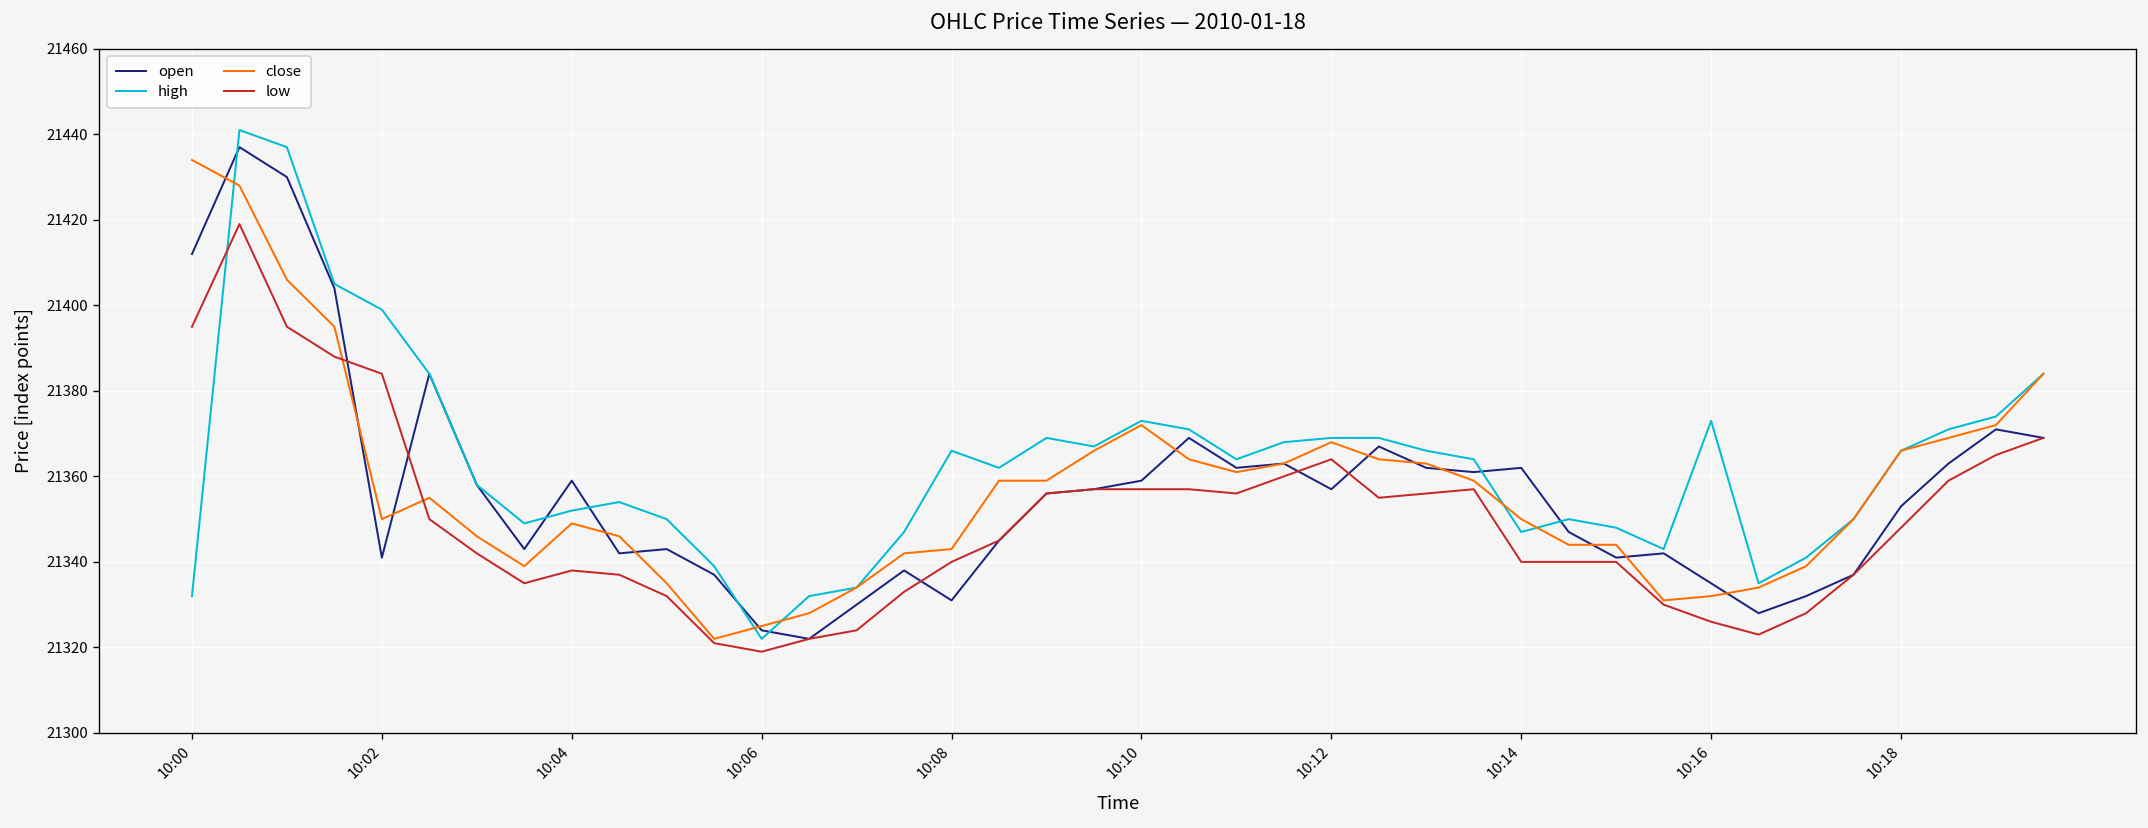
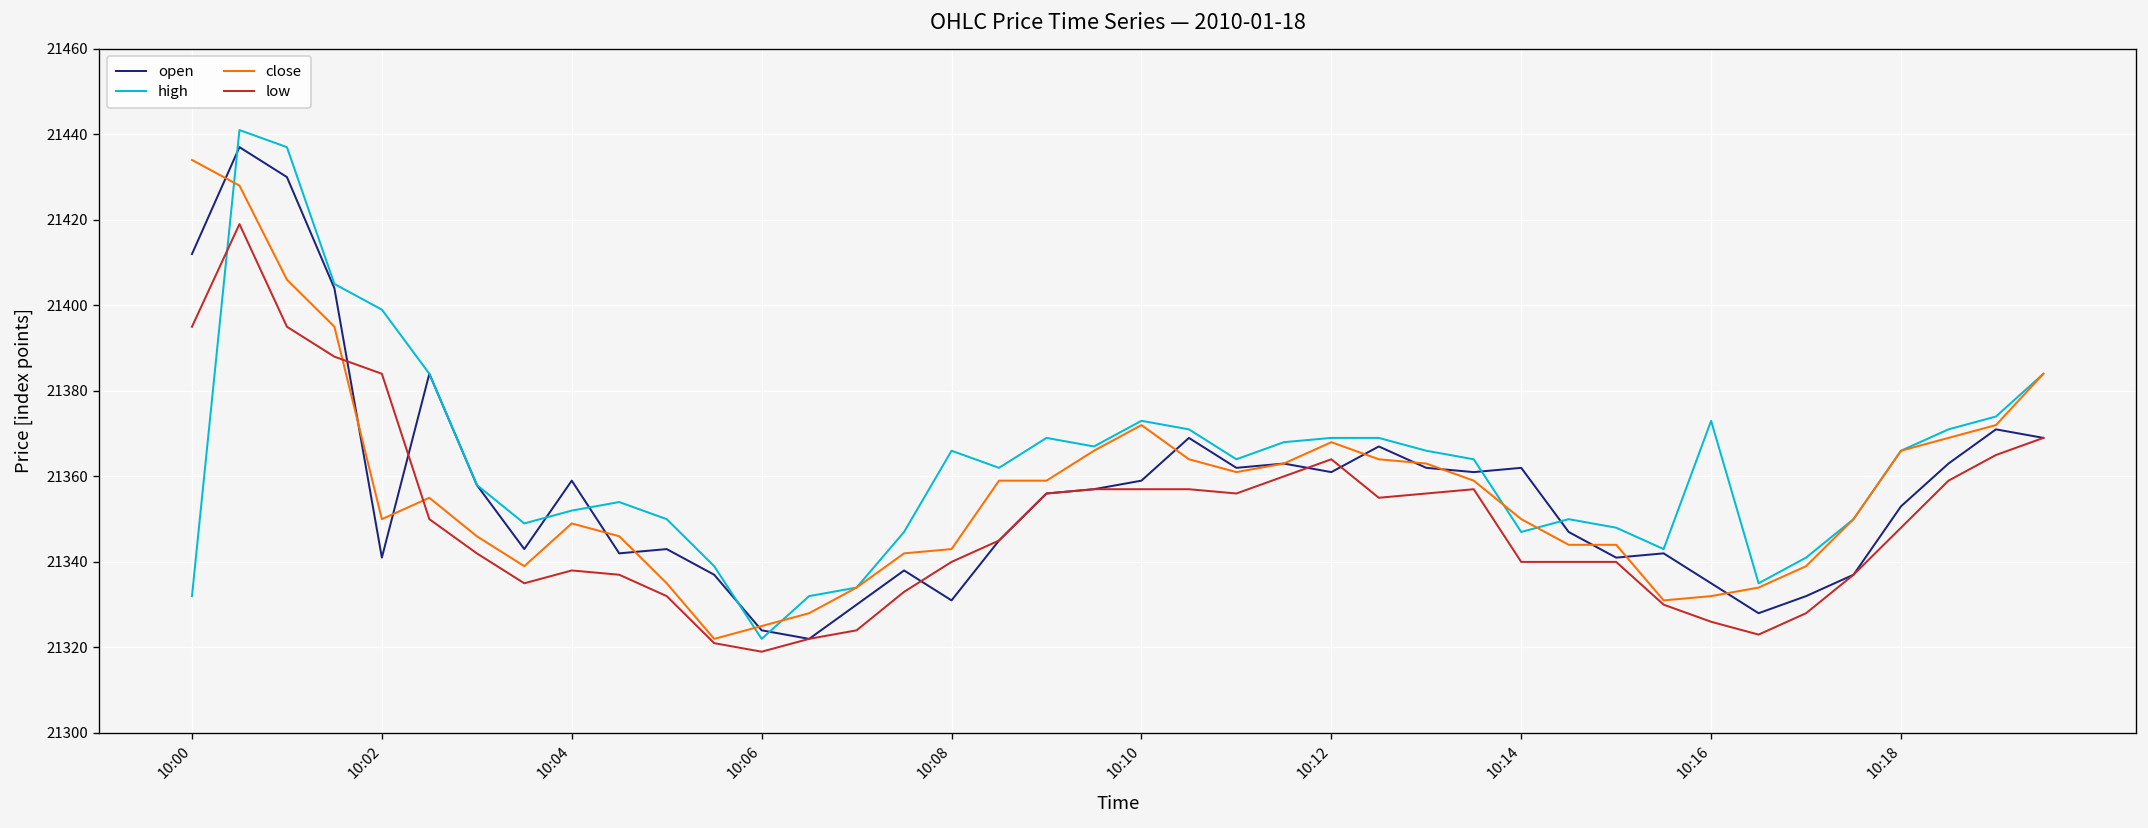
open, 10:12: 21357 -> 21361
